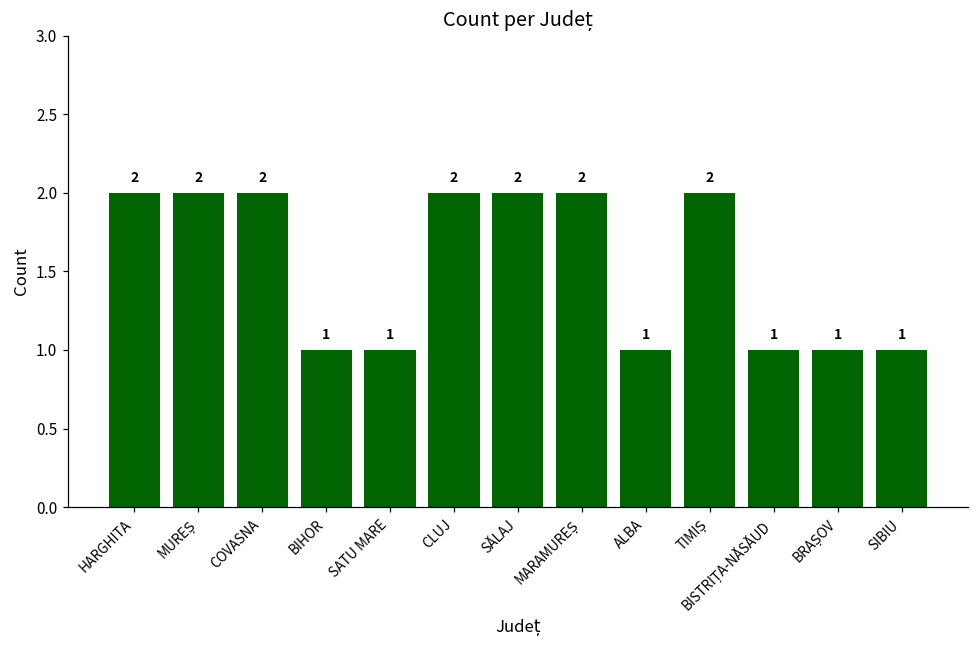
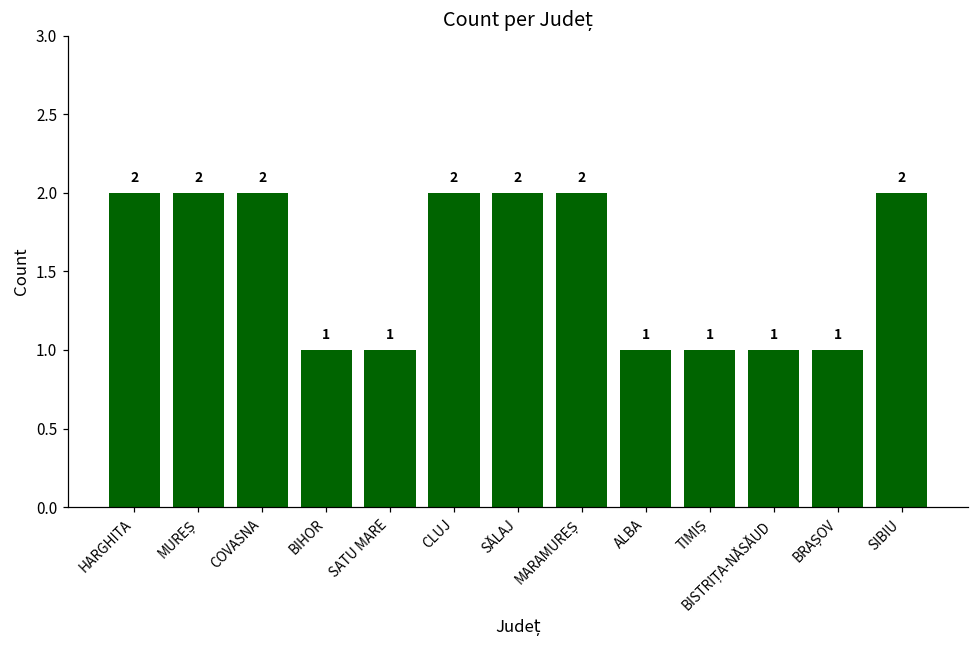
TIMIȘ: 2 -> 1
SIBIU: 1 -> 2
